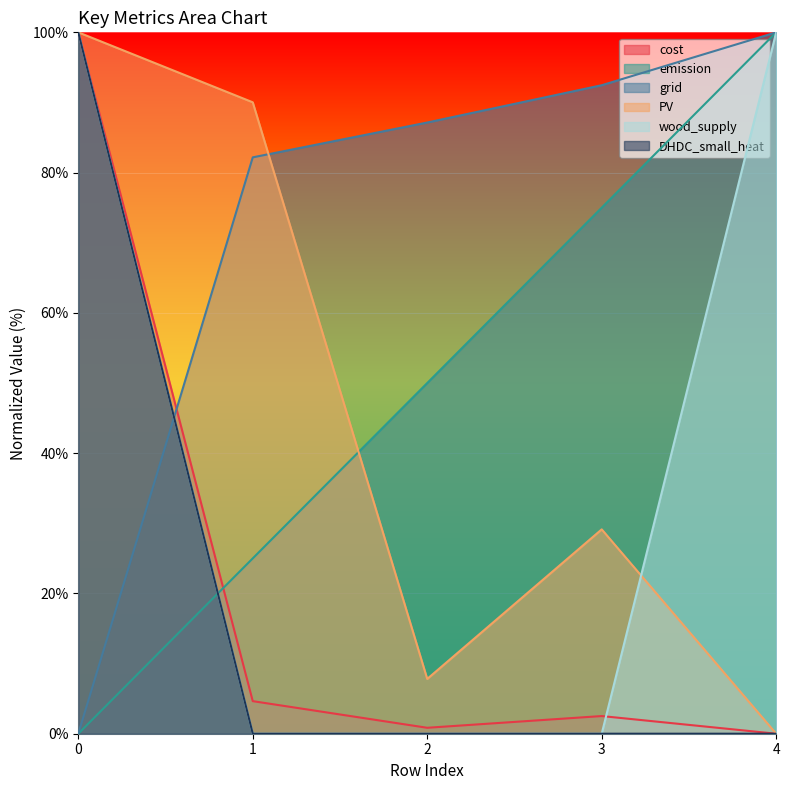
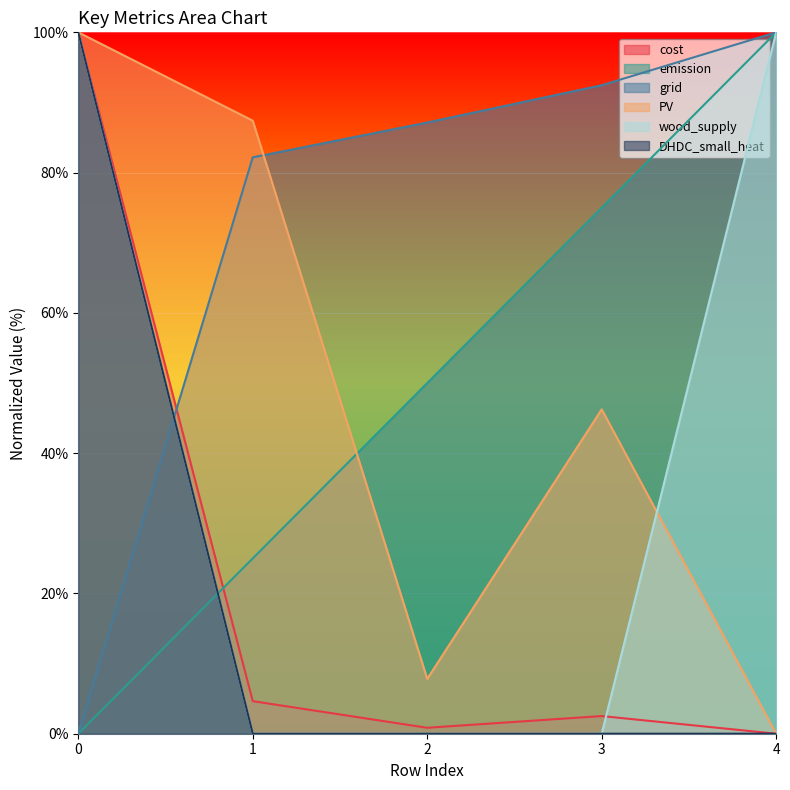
PV, 1: 90% -> 87%
PV, 3: 29% -> 46%
